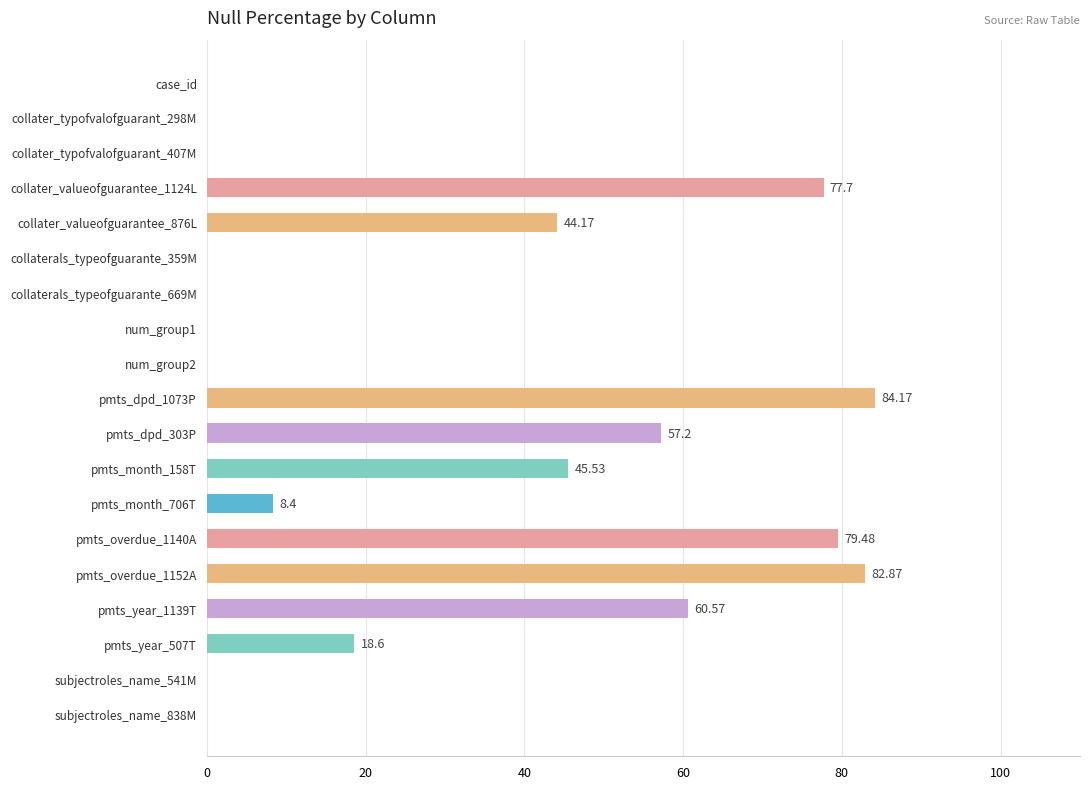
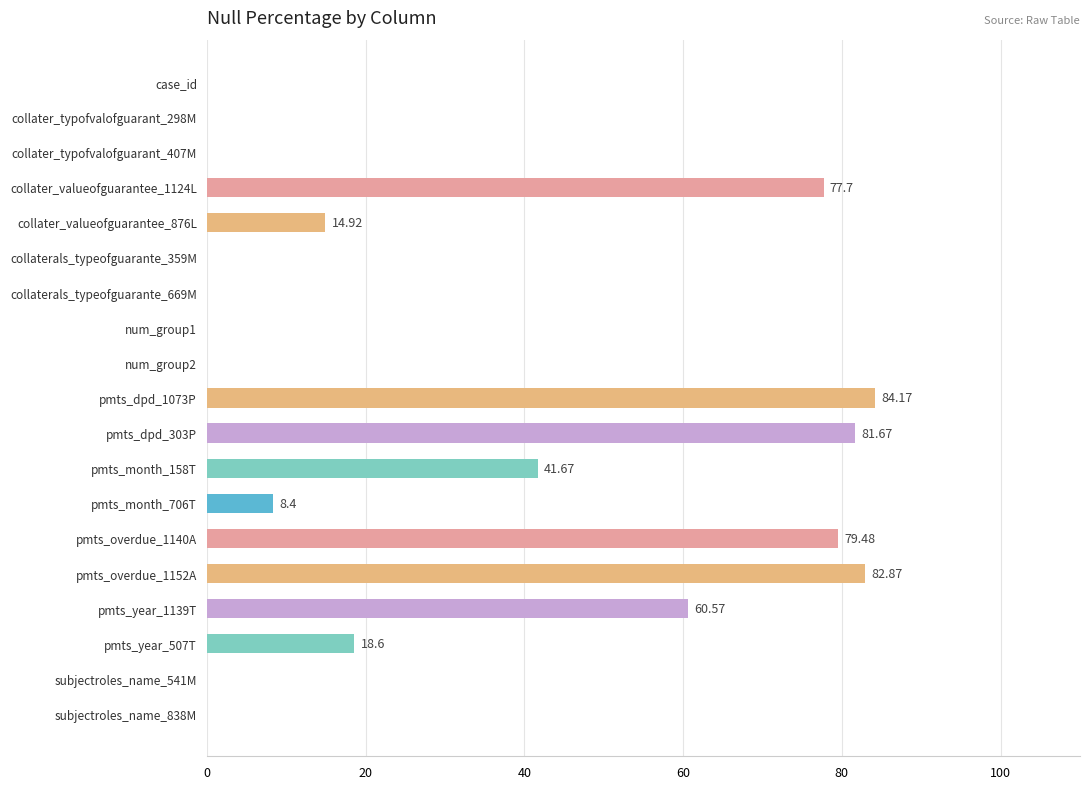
collater_valueofguarantee_876L: 44.17 -> 14.92
pmts_dpd_303P: 57.2 -> 81.67
pmts_month_158T: 45.53 -> 41.67
